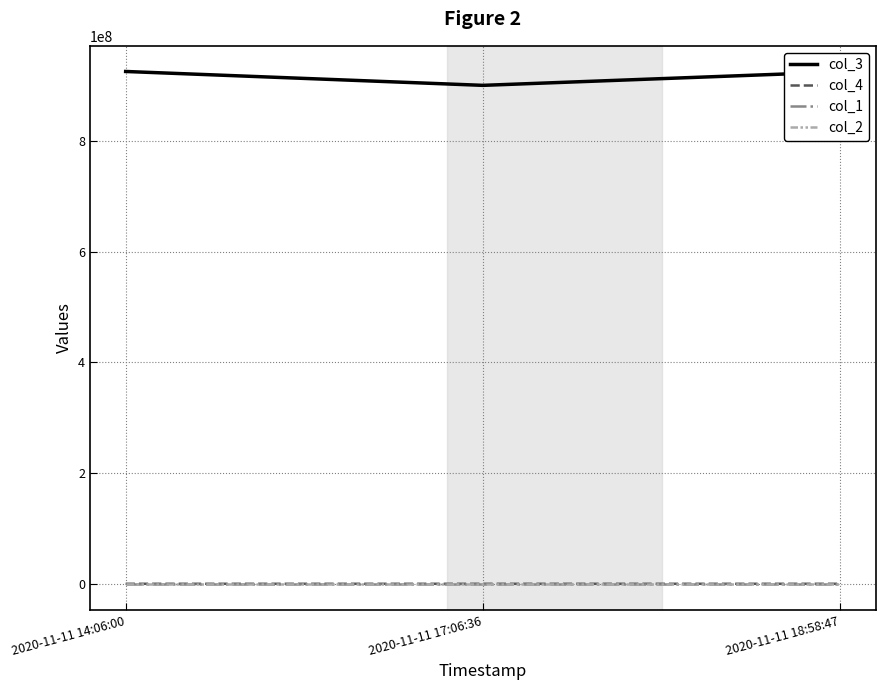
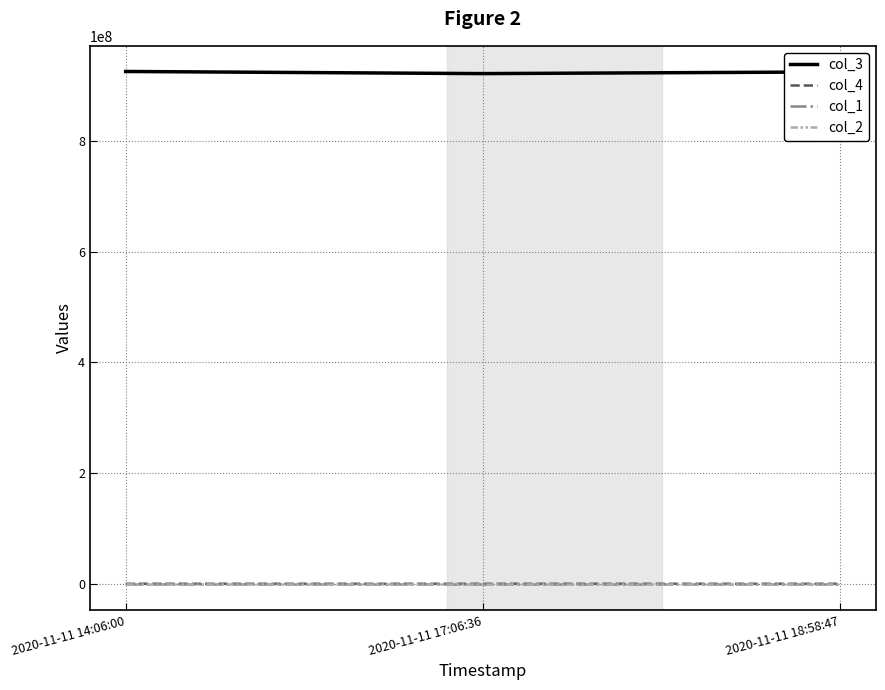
col_3, 2020-11-11 17:06:36: 900000000 -> 920000000
